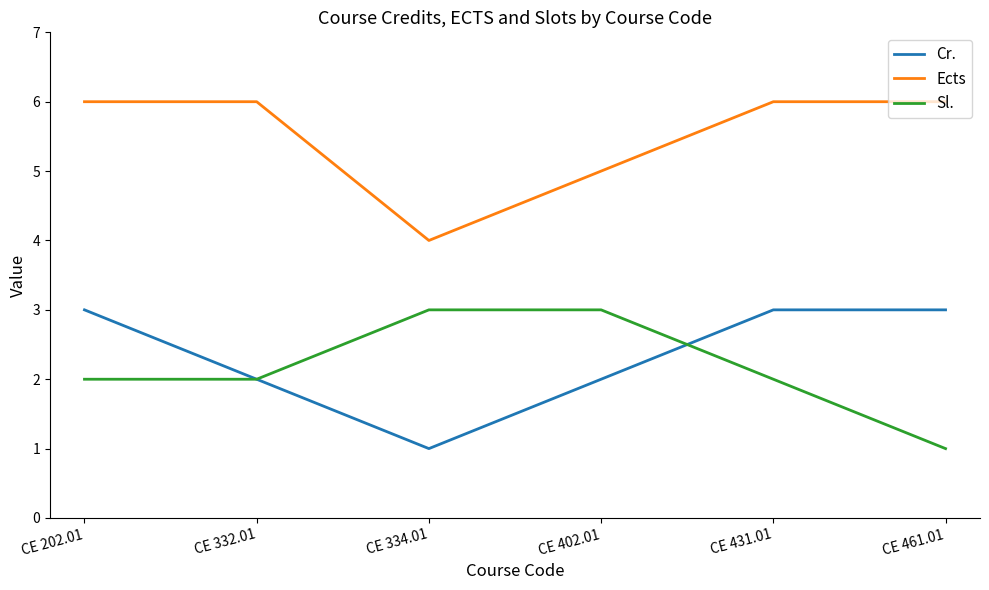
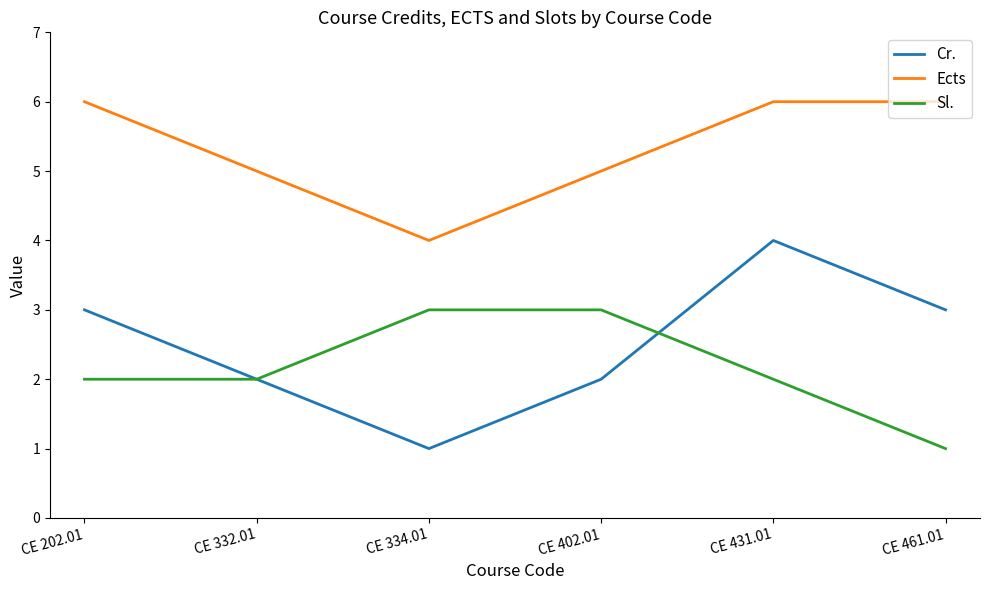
Ects, CE 332.01: 6 -> 5
Cr., CE 431.01: 3 -> 4
